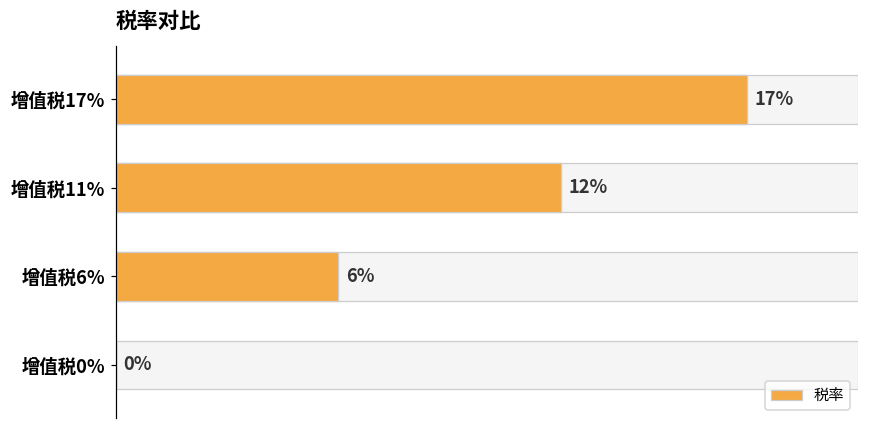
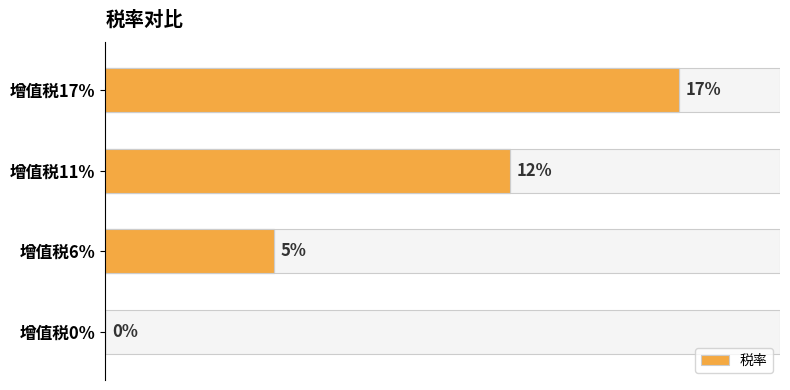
税率, 增值税6%: 6% -> 5%
